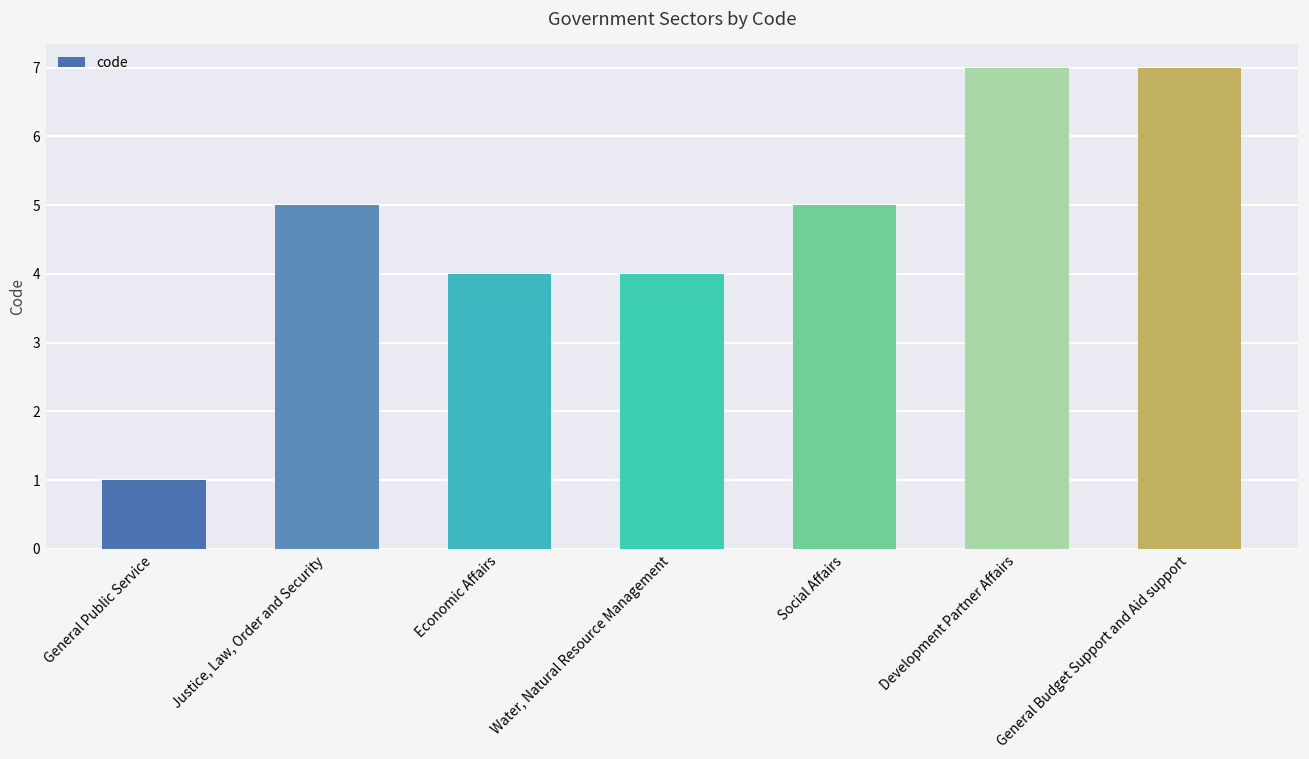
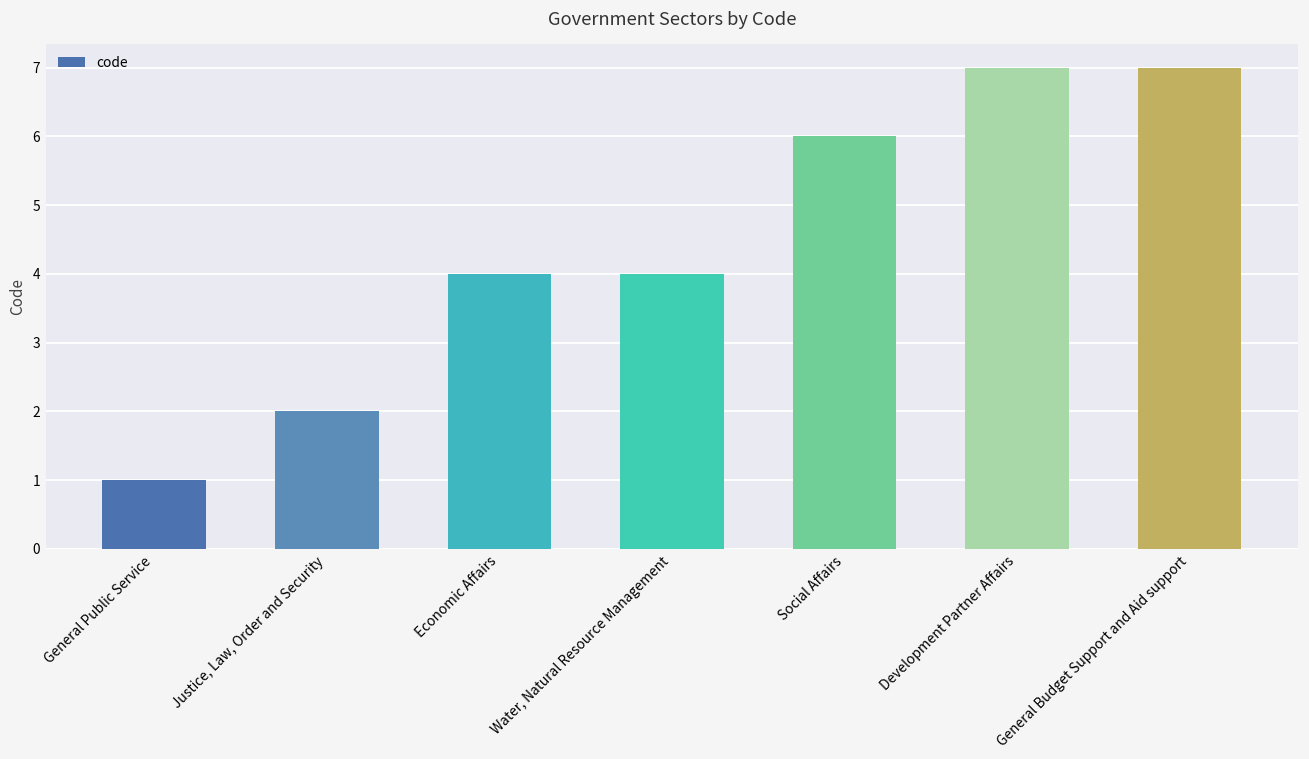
Justice, Law, Order and Security: 5 -> 2
Social Affairs: 5 -> 6
